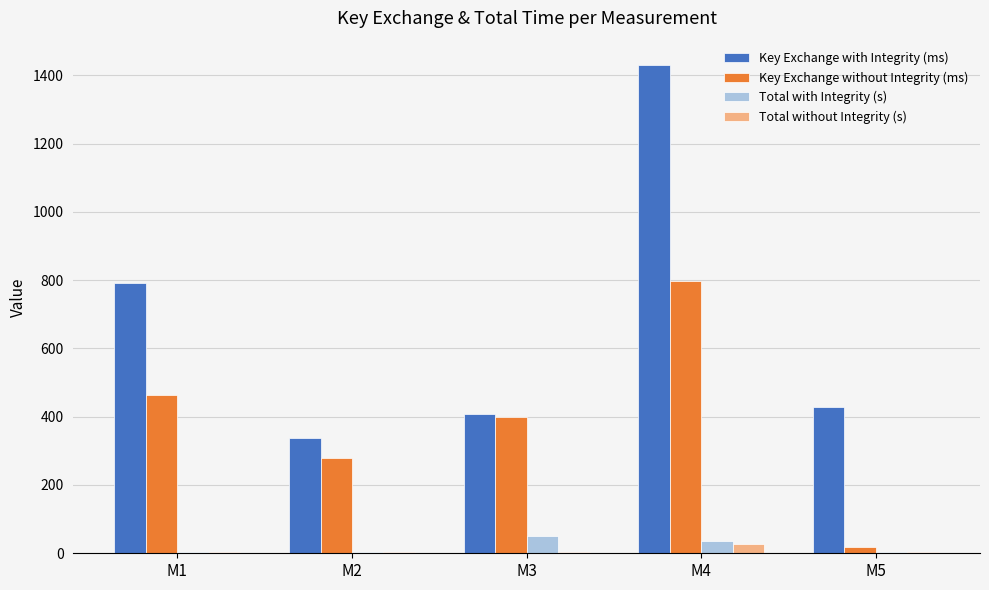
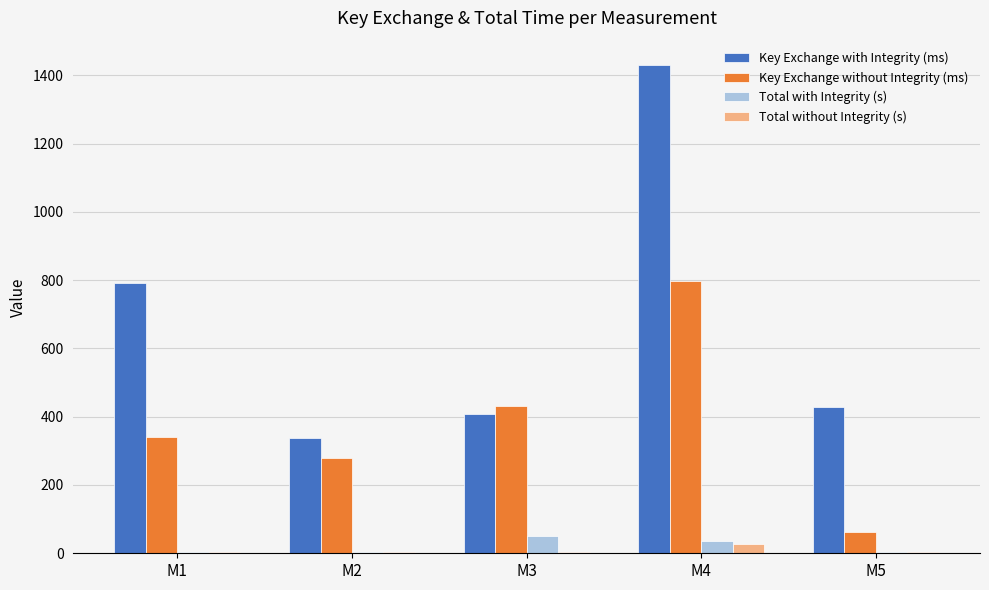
Key Exchange without Integrity (ms), M1: 460 -> 340
Key Exchange without Integrity (ms), M3: 400 -> 430
Key Exchange without Integrity (ms), M5: 20 -> 60
